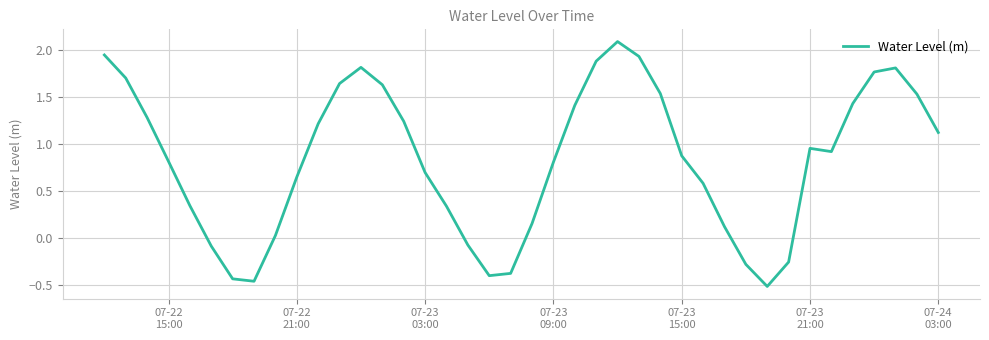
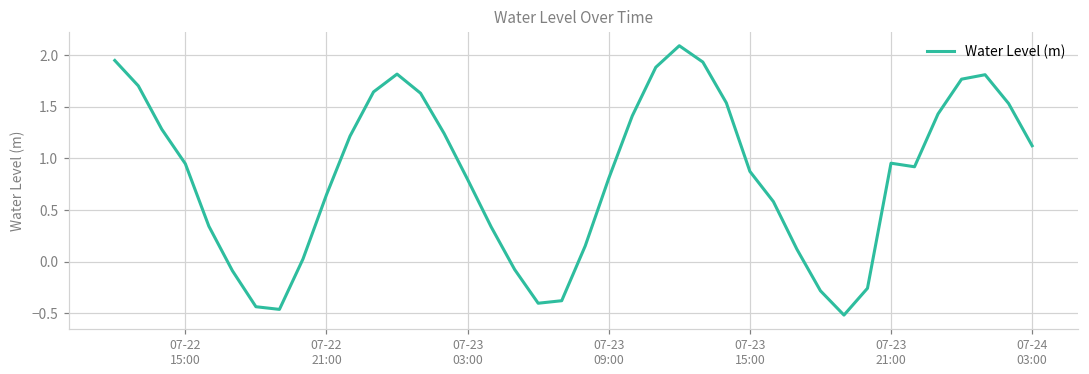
07-22 15:00: 0.8 -> 0.9
07-23 03:00: 0.7 -> 0.8
